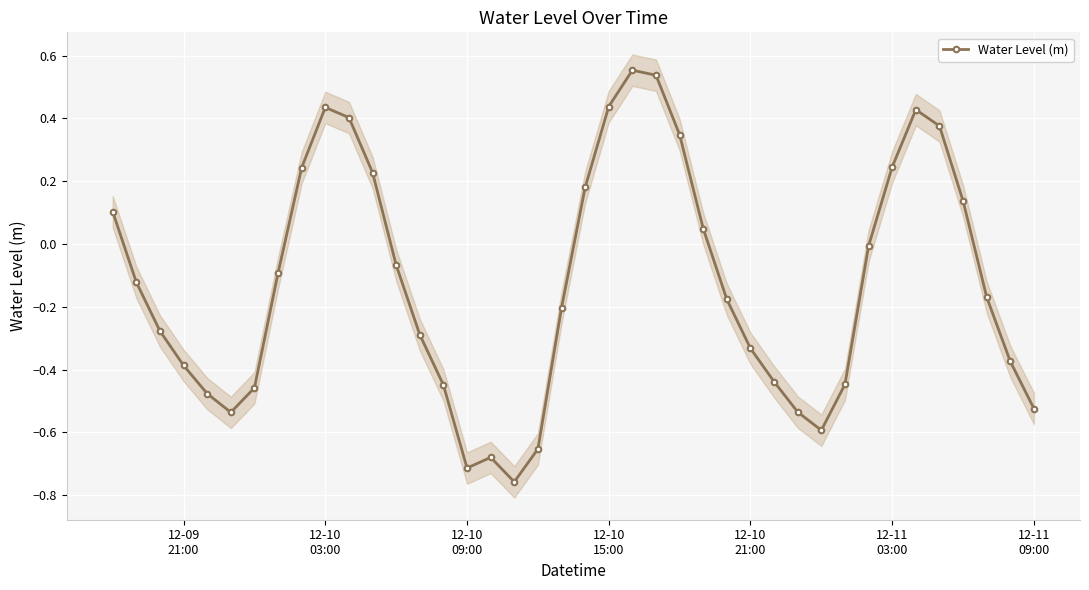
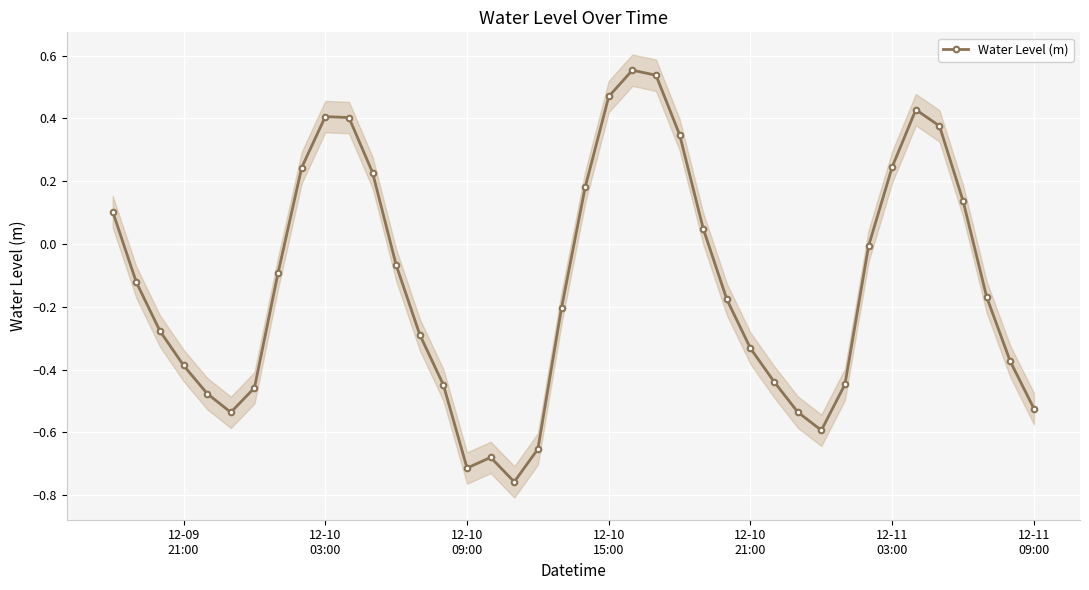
Water Level (m), 12-10 03:00: 0.43 -> 0.41
Water Level (m), 12-10 15:00: 0.44 -> 0.47
